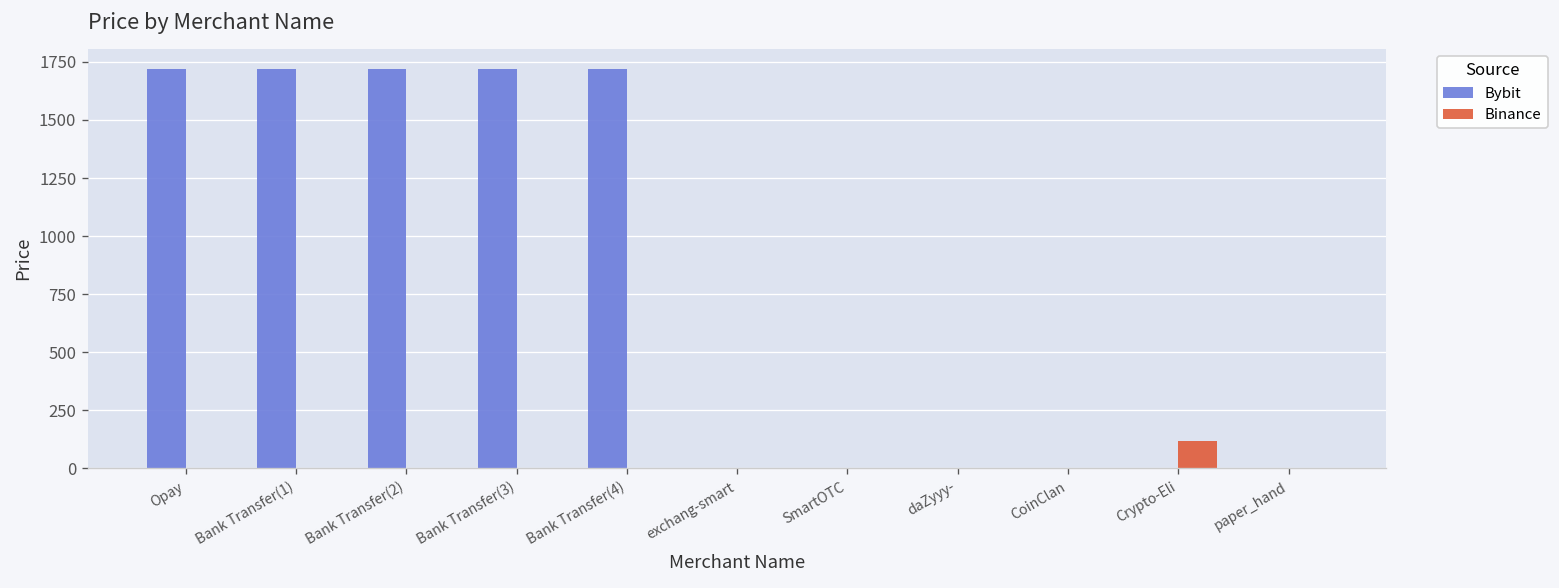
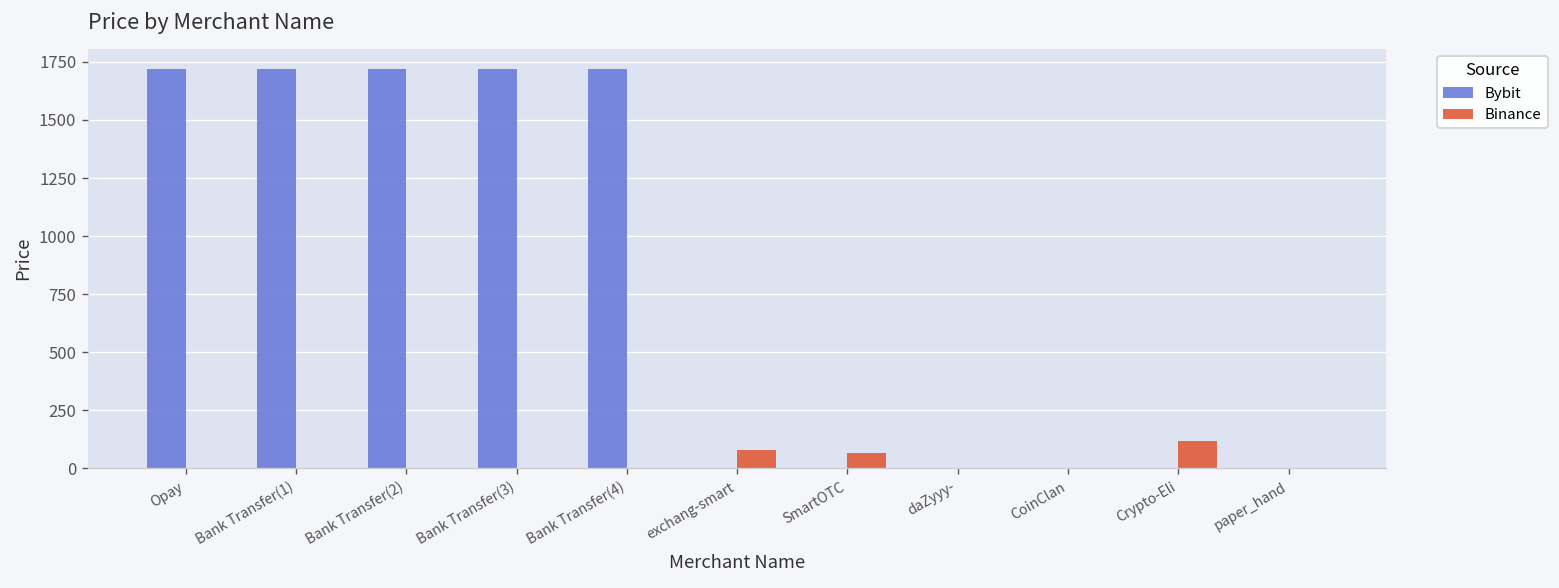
Binance, exchang-smart: 0 -> 80
Binance, SmartOTC: 0 -> 70
